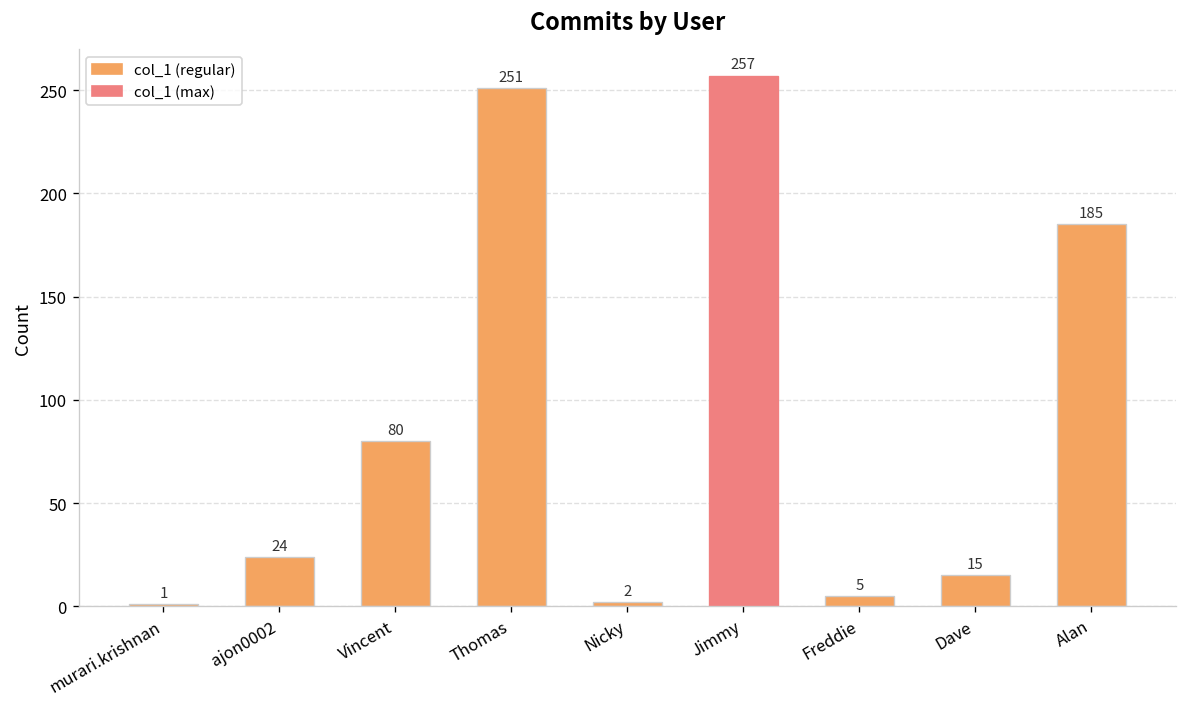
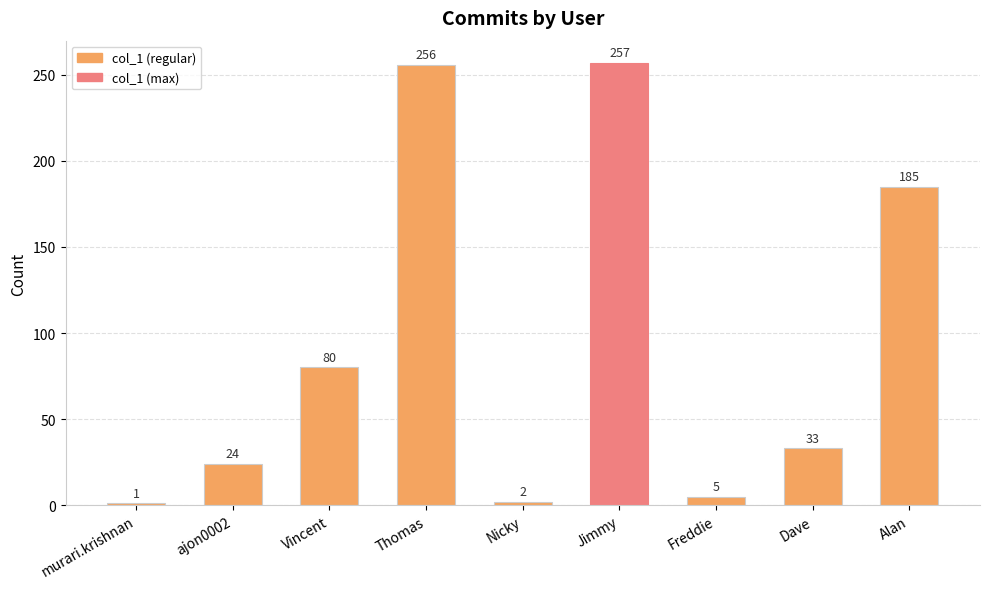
Thomas: 251 -> 256
Dave: 15 -> 33
